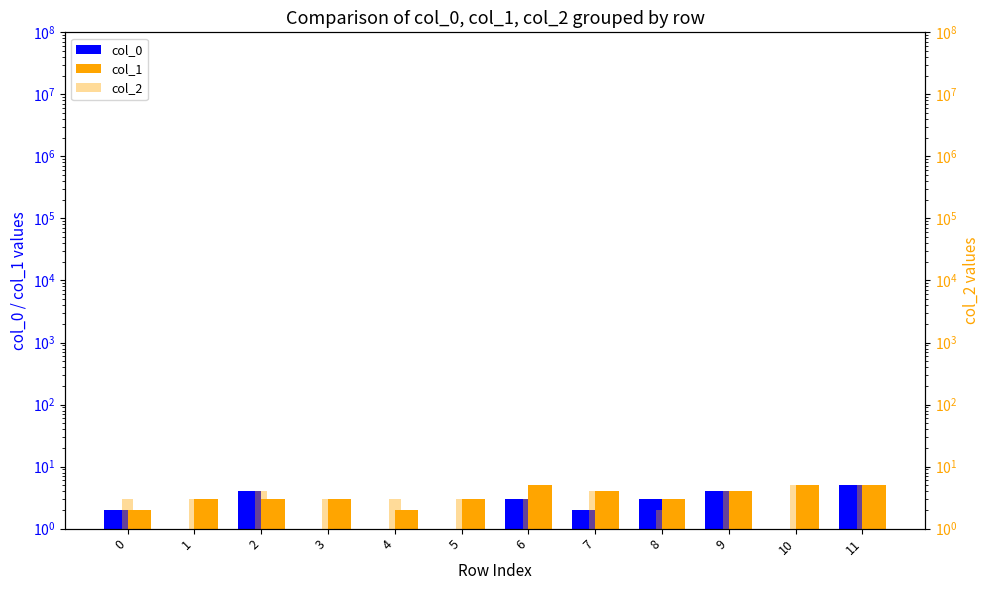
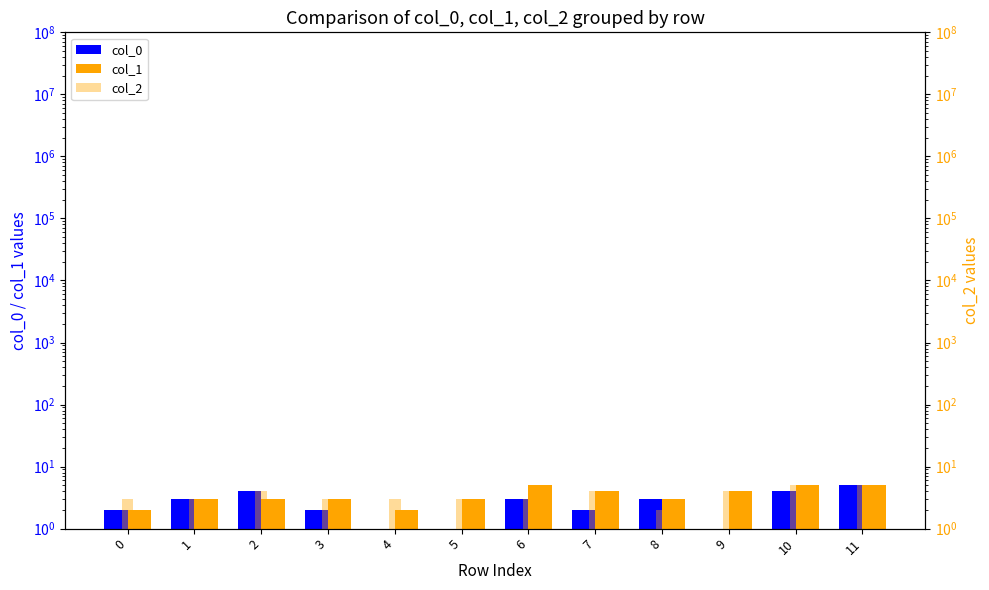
col_0, 1: 1 -> 3
col_0, 3: 1 -> 2
col_0, 9: 4 -> 1
col_0, 10: 1 -> 4
